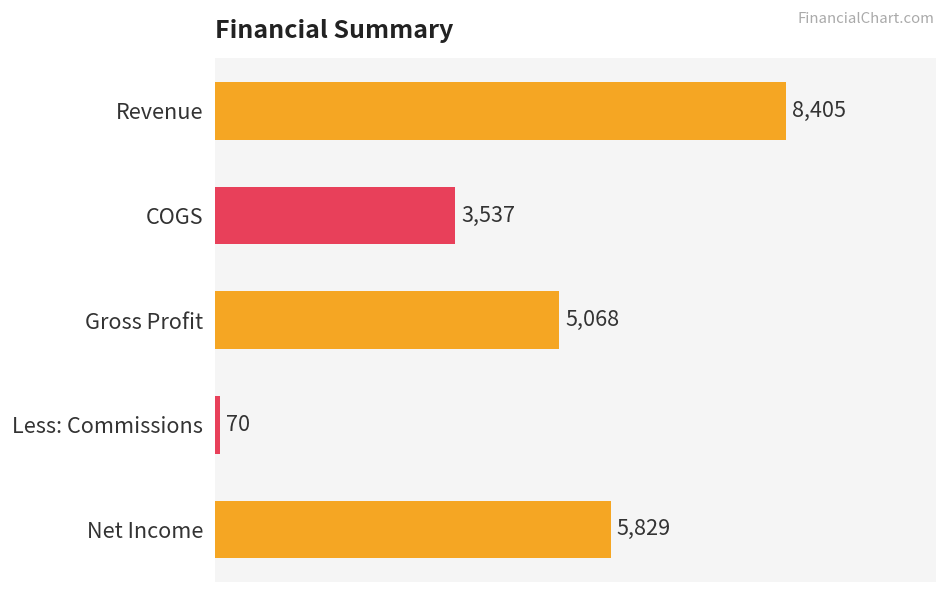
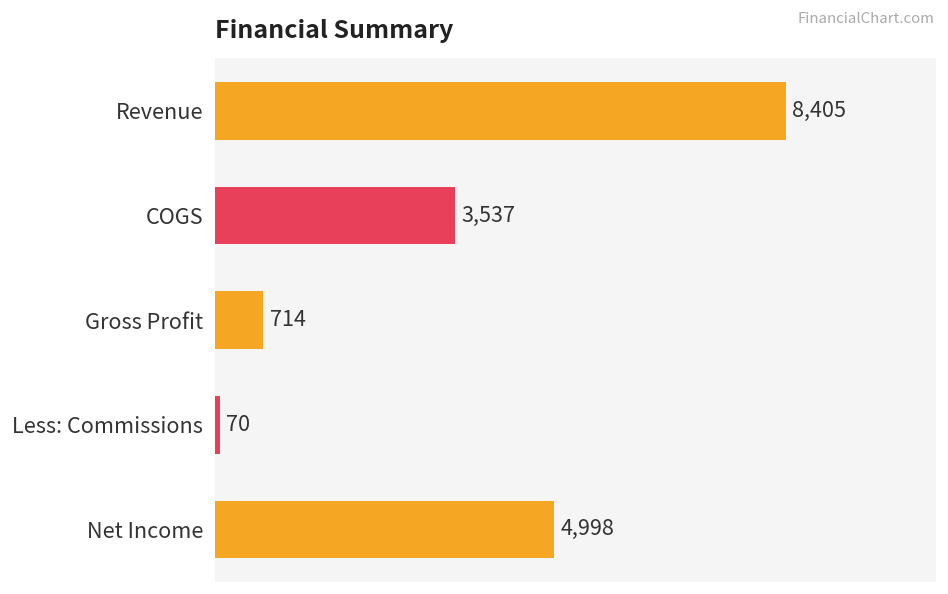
Gross Profit: 5,068 -> 714
Net Income: 5,829 -> 4,998
